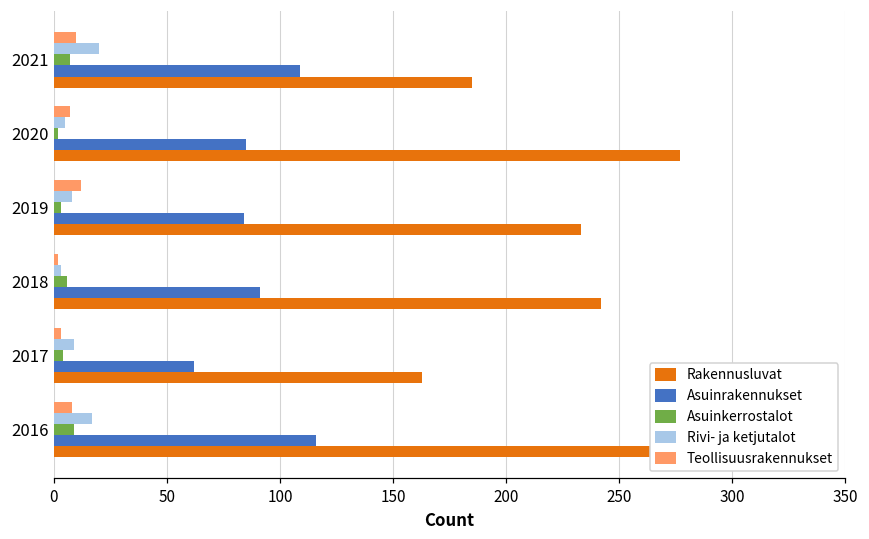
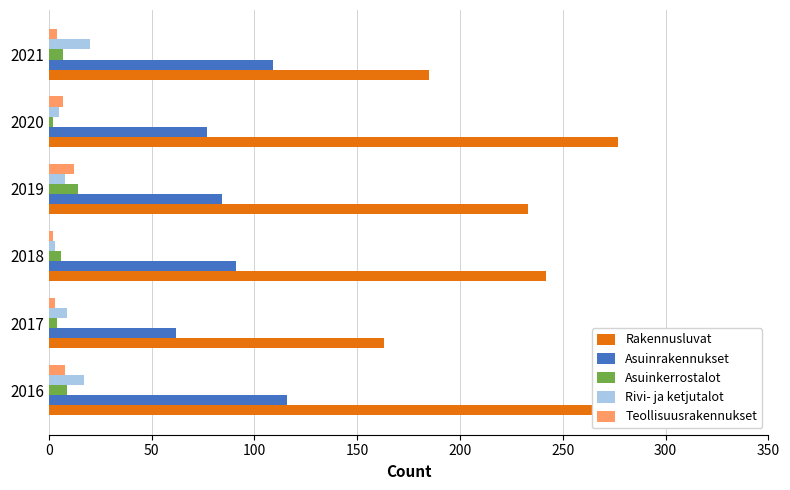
Teollisuusrakennukset, 2021: 10 -> 4
Asuinrakennukset, 2020: 85 -> 77
Asuinkerrostalot, 2019: 3 -> 14
